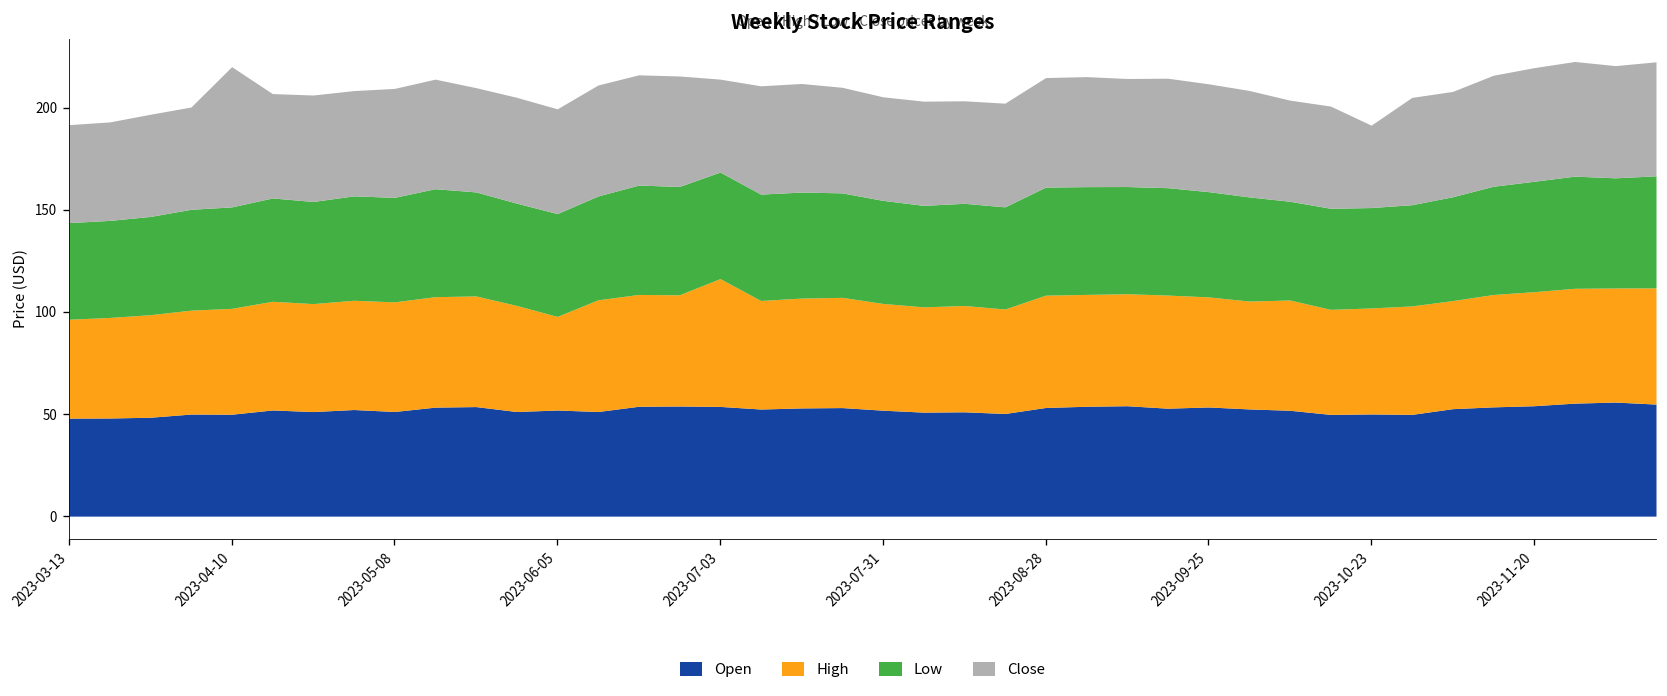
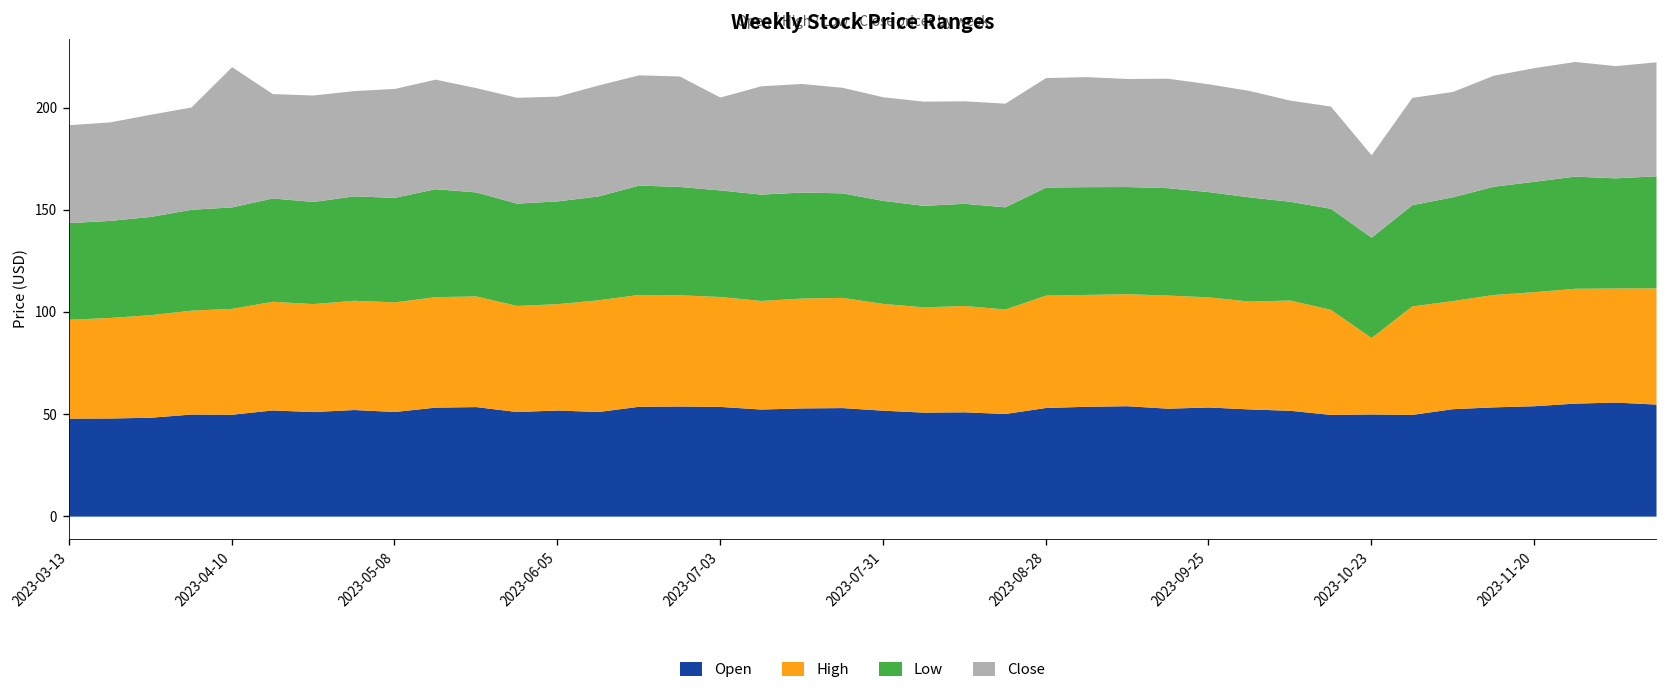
High, 2023-06-05: 46 -> 52
High, 2023-07-03: 63 -> 54
High, 2023-10-23: 52 -> 37
